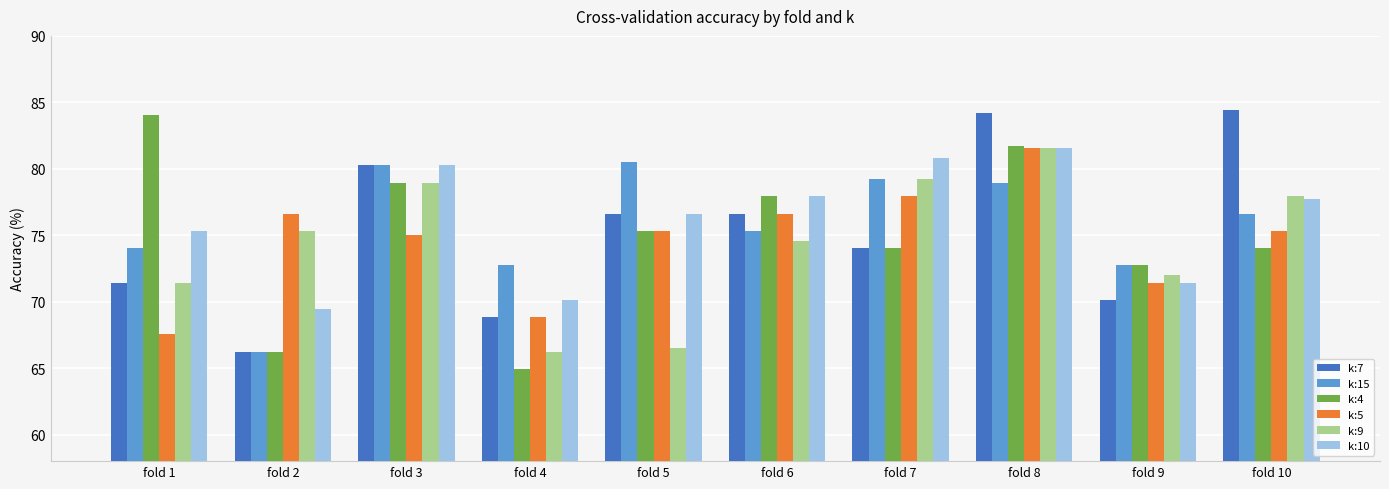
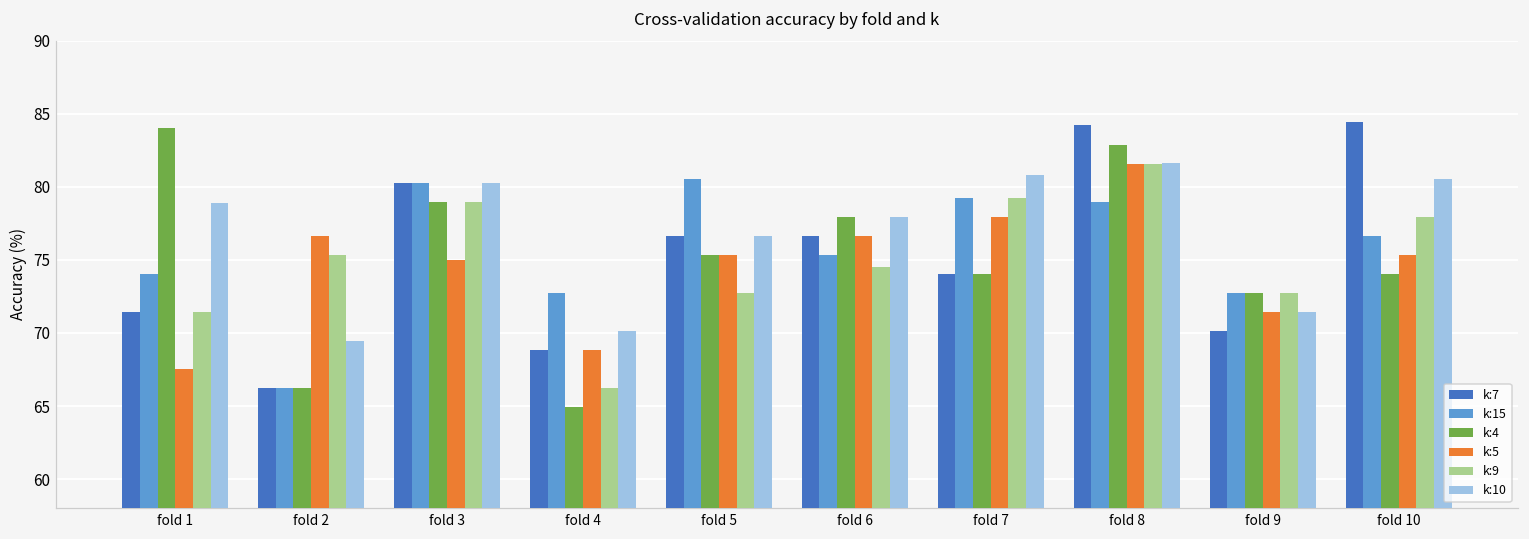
k:10, fold 1: 75.3 -> 78.9
k:9, fold 5: 66.6 -> 72.7
k:4, fold 8: 81.7 -> 82.9
k:9, fold 9: 72.0 -> 72.7
k:10, fold 10: 77.7 -> 80.5
